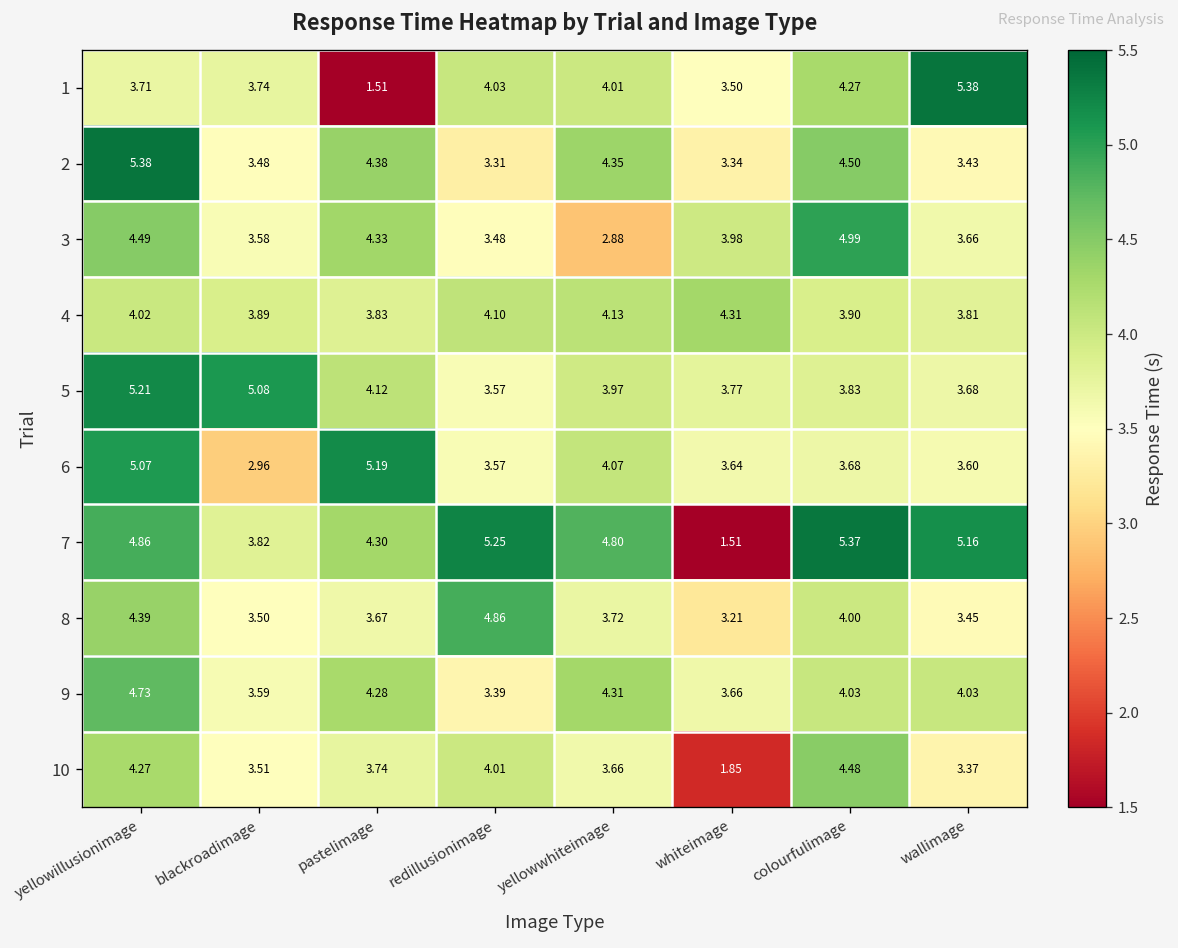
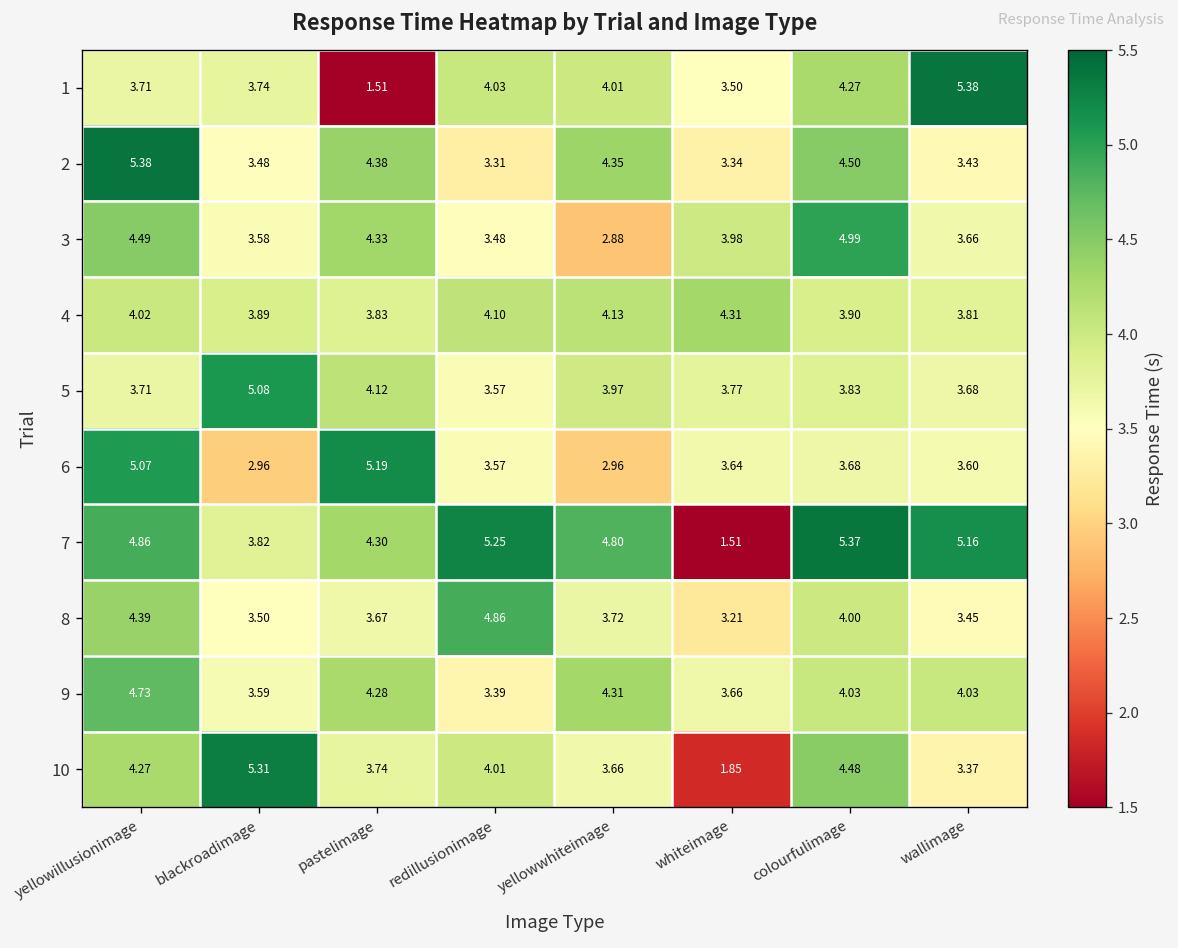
5, yellowillusionimage: 5.21 -> 3.71
6, yellowwhiteimage: 4.07 -> 2.96
10, blackroadimage: 3.51 -> 5.31
